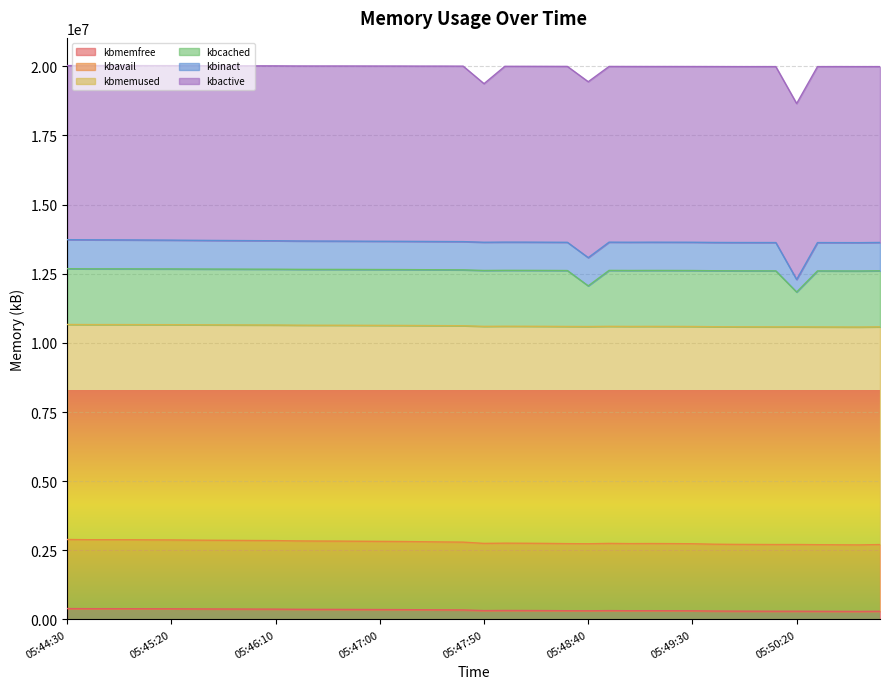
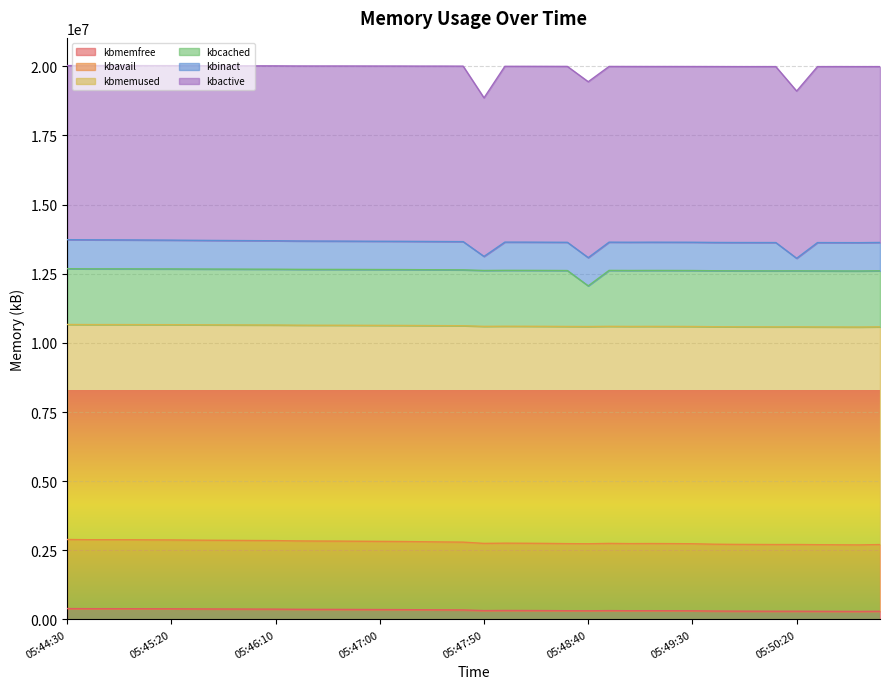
kbinact, 05:47:50: 1000000 -> 500000
kbcached, 05:50:20: 1300000 -> 2000000
kbactive, 05:50:20: 6400000 -> 6000000
